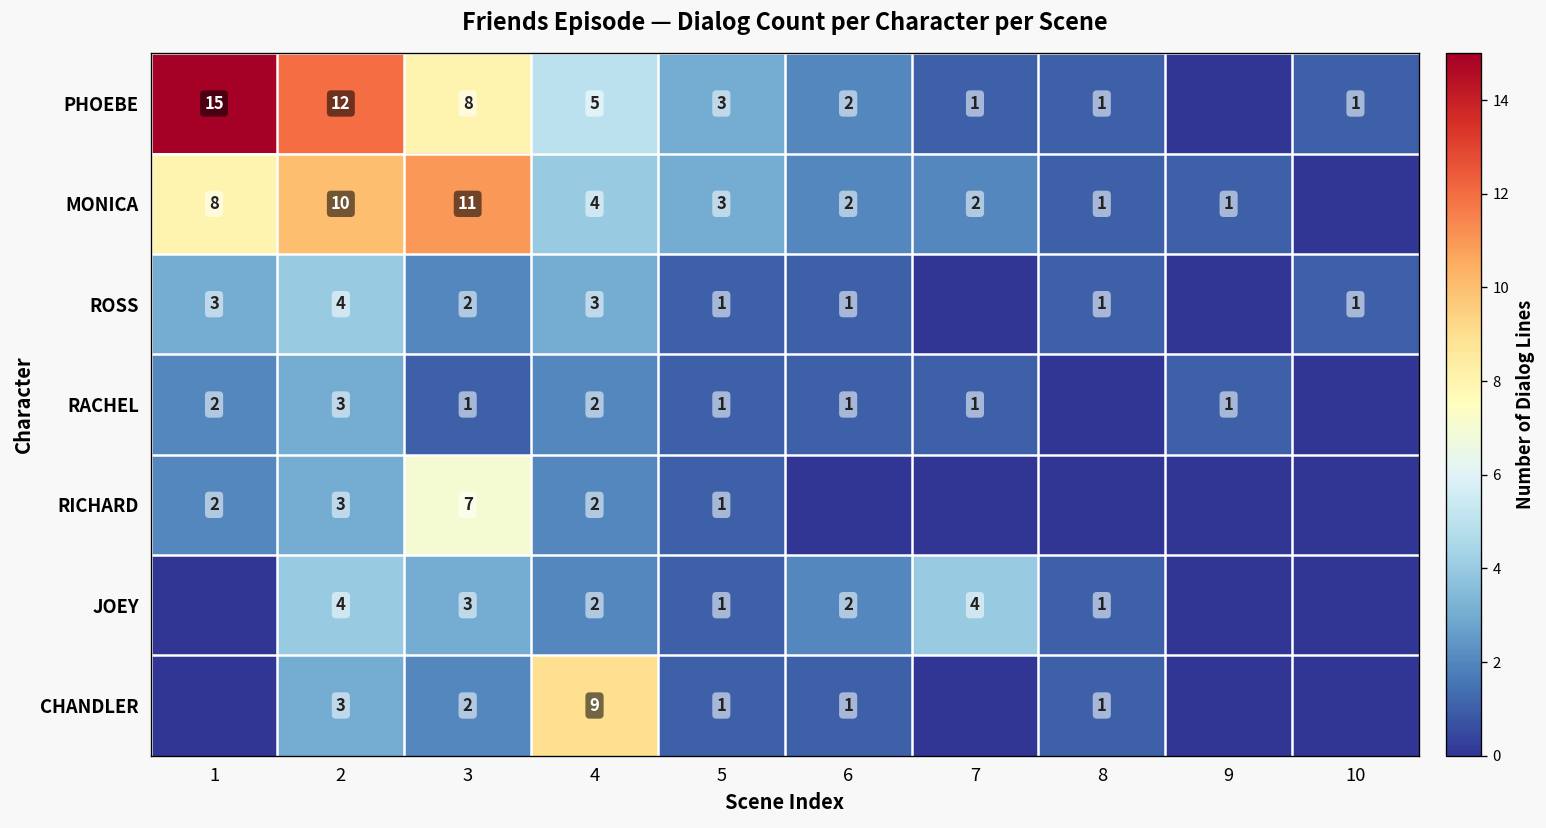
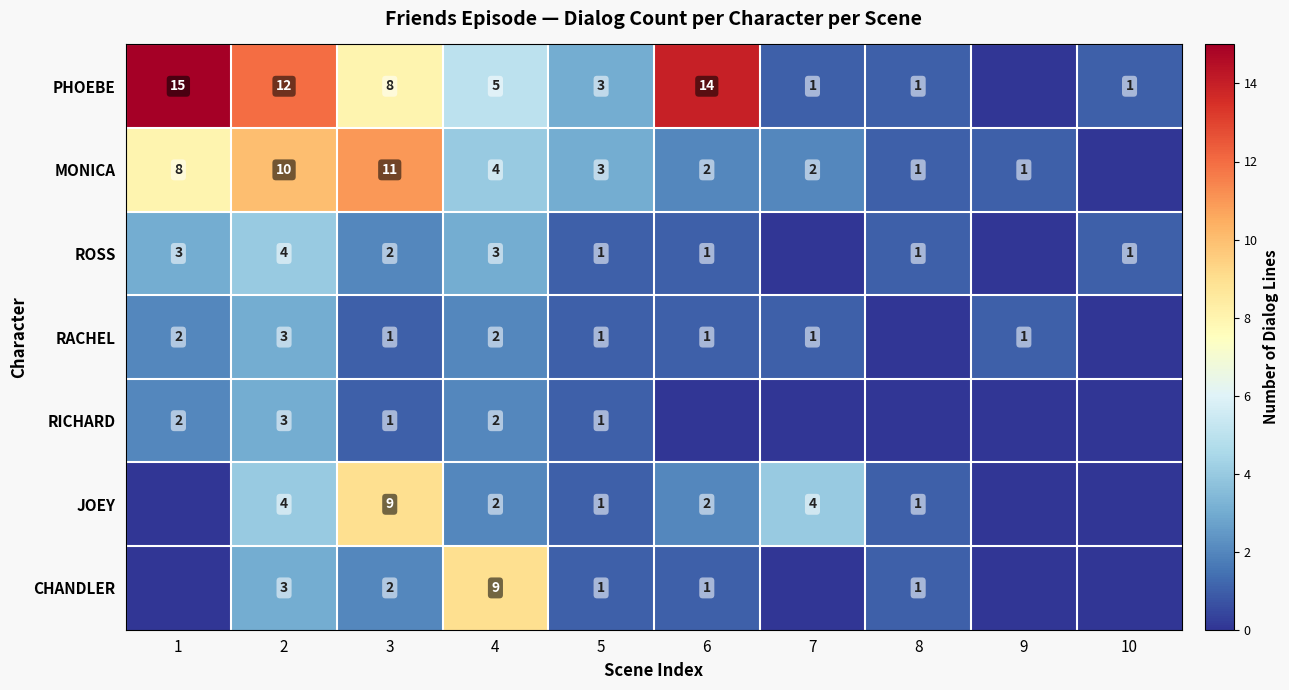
PHOEBE, 6: 2 -> 14
RICHARD, 3: 7 -> 1
JOEY, 3: 3 -> 9
